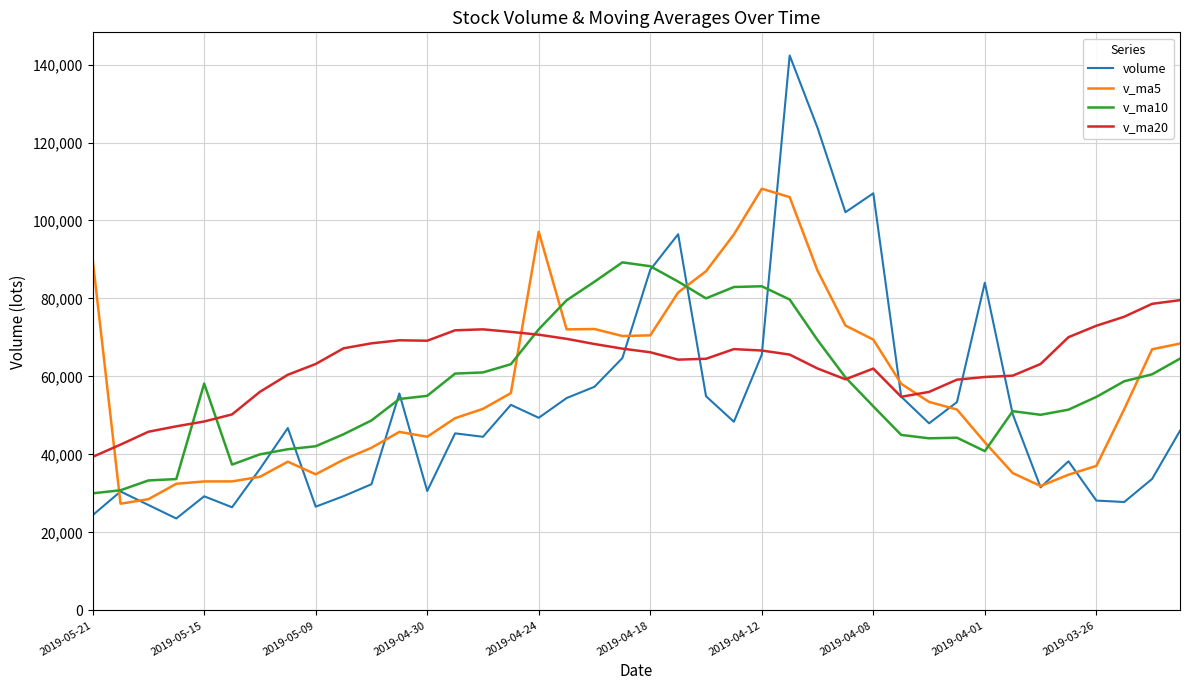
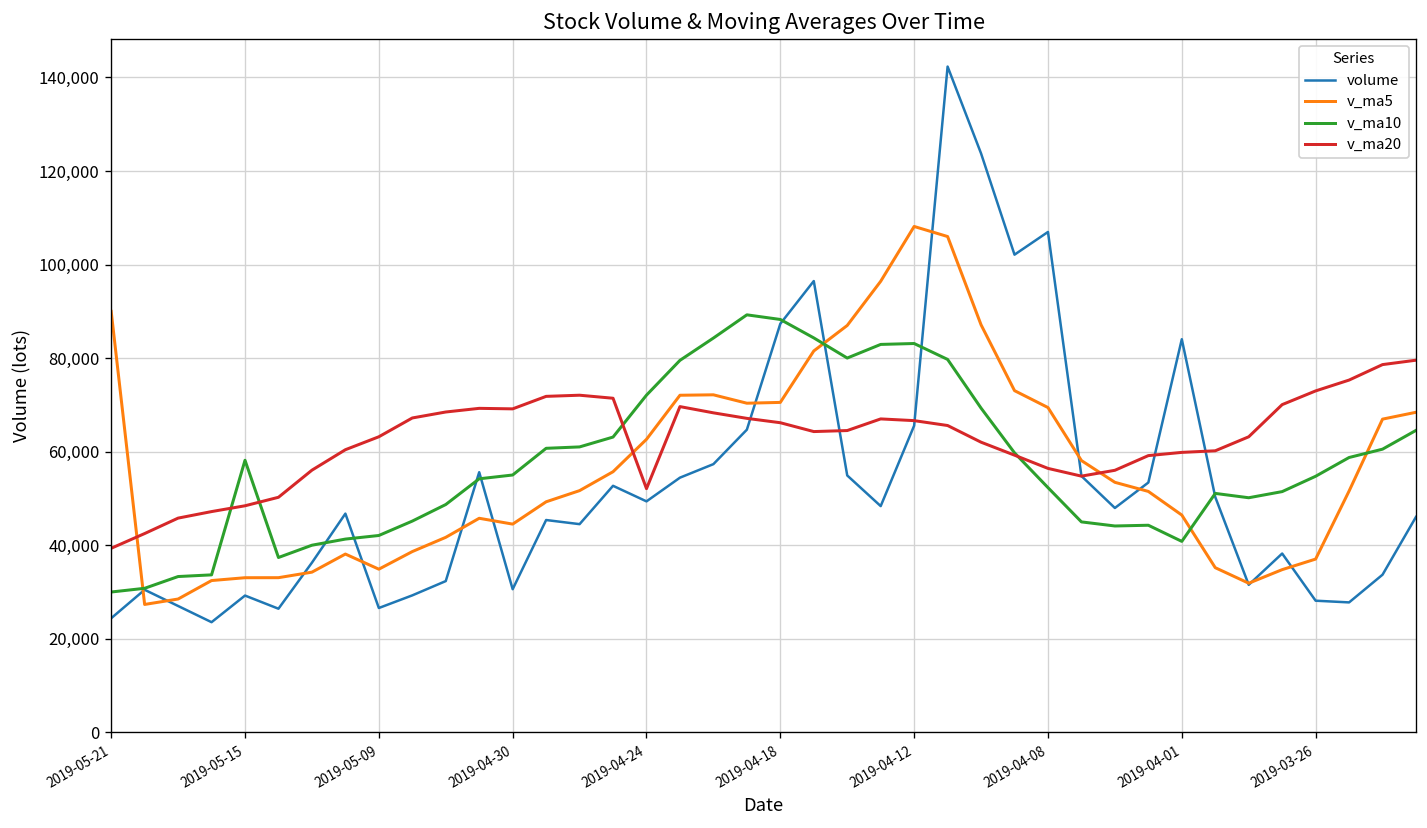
v_ma5, 2019-04-24: 97,000 -> 63,000
v_ma20, 2019-04-24: 71,000 -> 52,000
v_ma20, 2019-04-08: 62,000 -> 56,000
v_ma5, 2019-04-01: 43,000 -> 46,000
